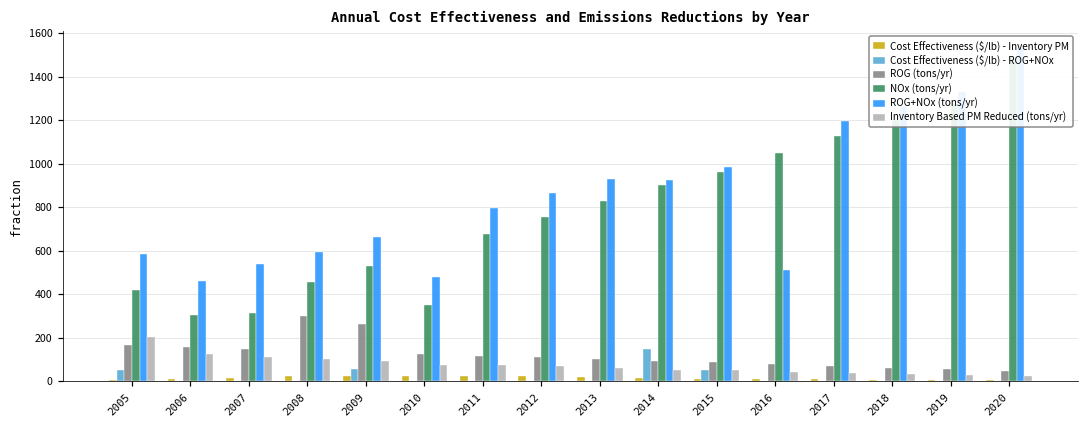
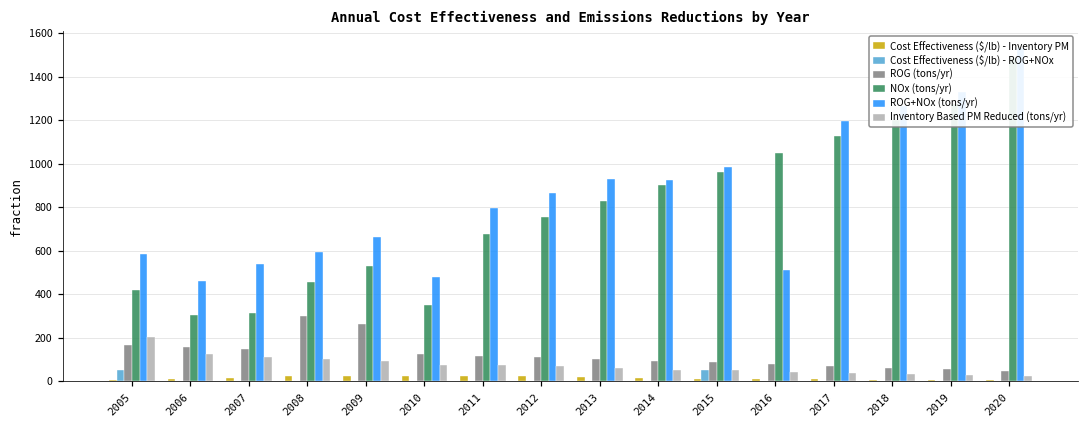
Cost Effectiveness ($/lb) - ROG+NOx, 2009: 60 -> 0
Cost Effectiveness ($/lb) - ROG+NOx, 2014: 150 -> 0
